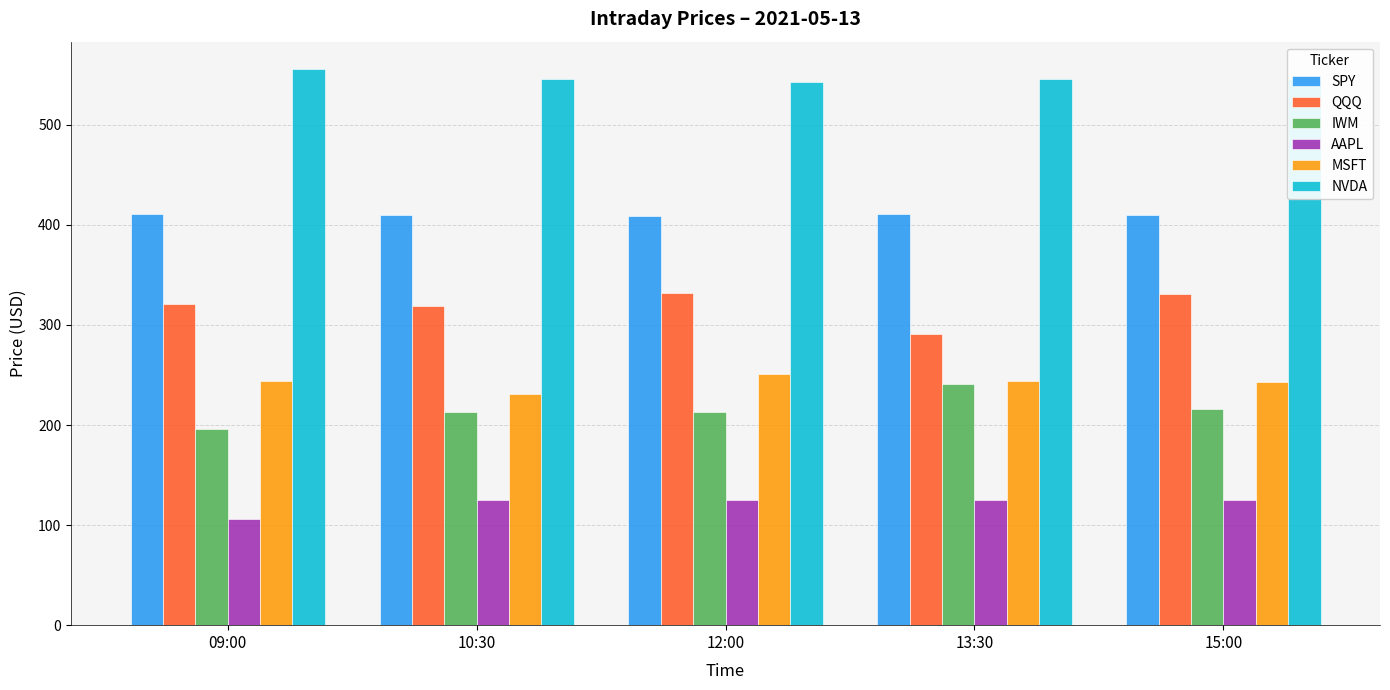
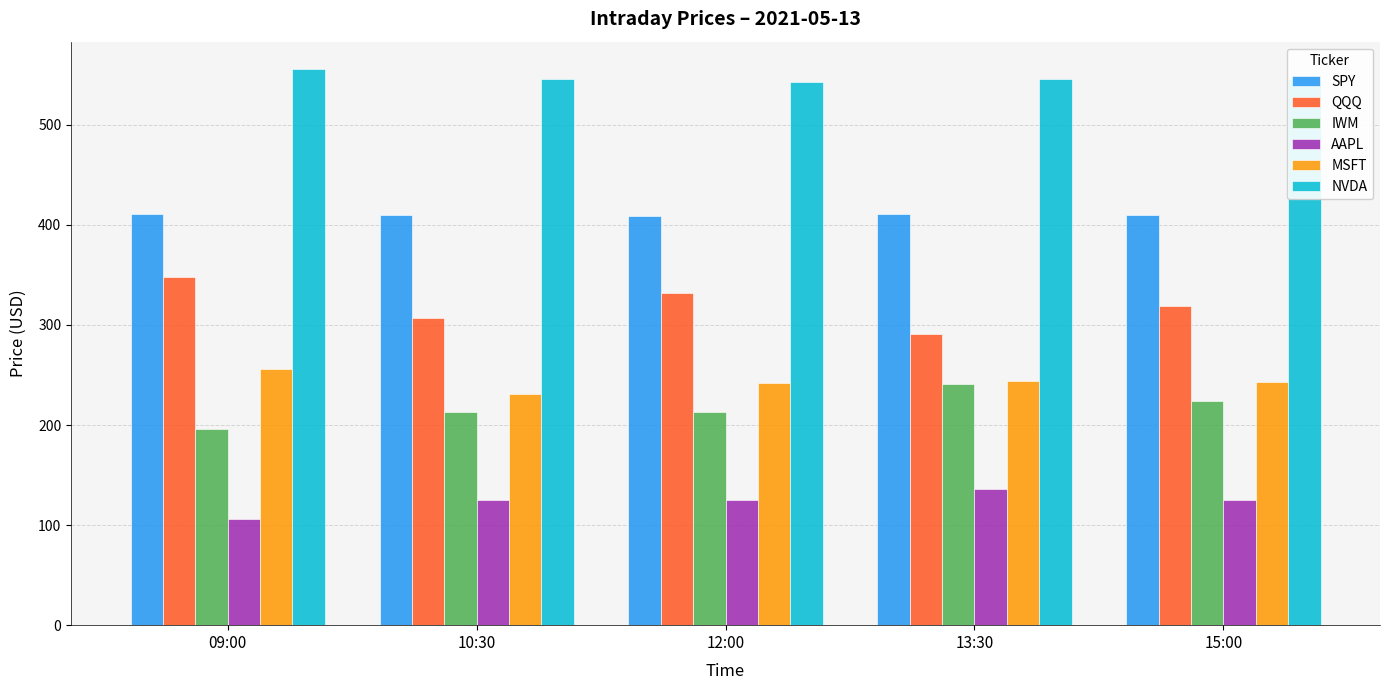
QQQ, 09:00: 321 -> 348
MSFT, 09:00: 244 -> 256
QQQ, 10:30: 319 -> 307
MSFT, 12:00: 251 -> 242
AAPL, 13:30: 125 -> 136
QQQ, 15:00: 331 -> 319
IWM, 15:00: 216 -> 224
